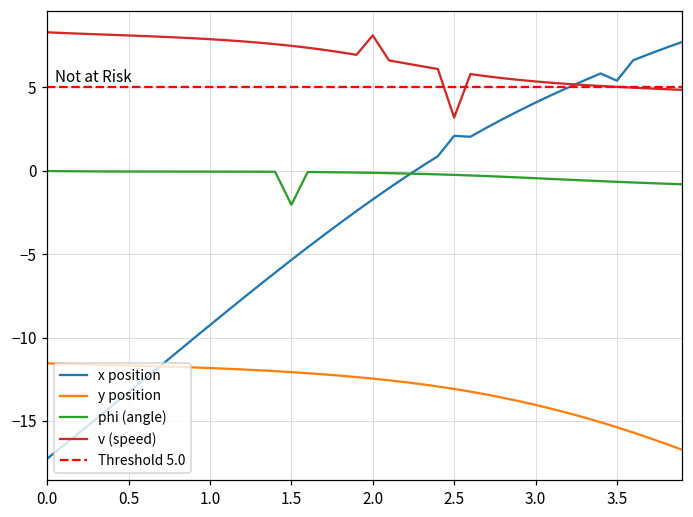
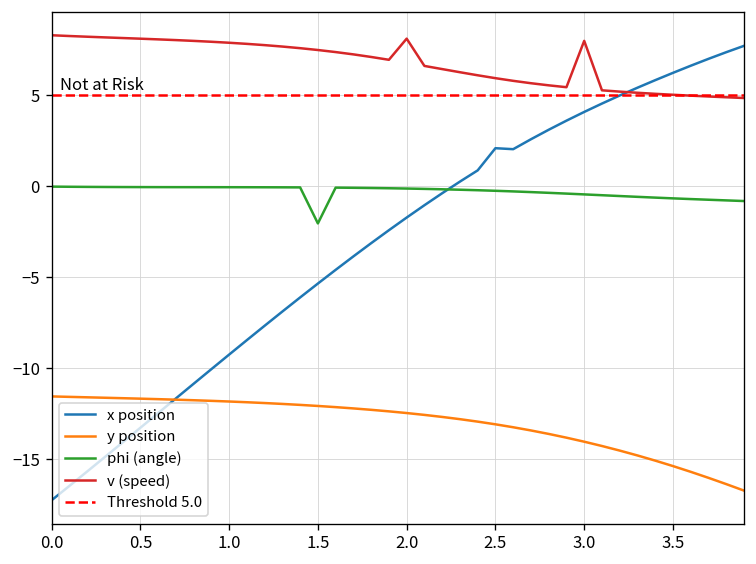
v (speed), 2.5: 3.2 -> 5.9
v (speed), 3.0: 5.4 -> 8.0
x position, 3.5: 5.4 -> 6.2
